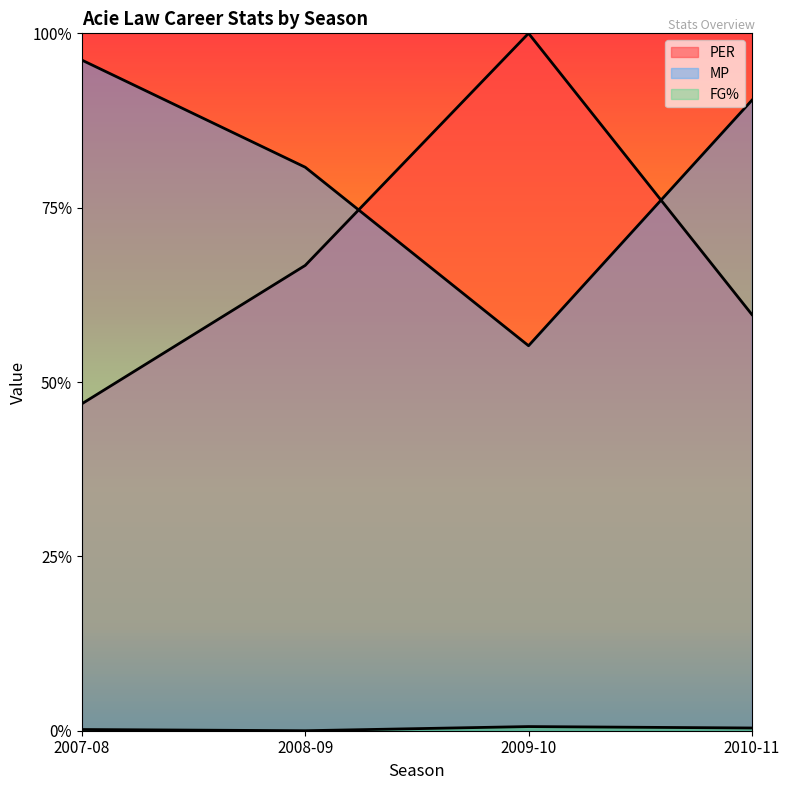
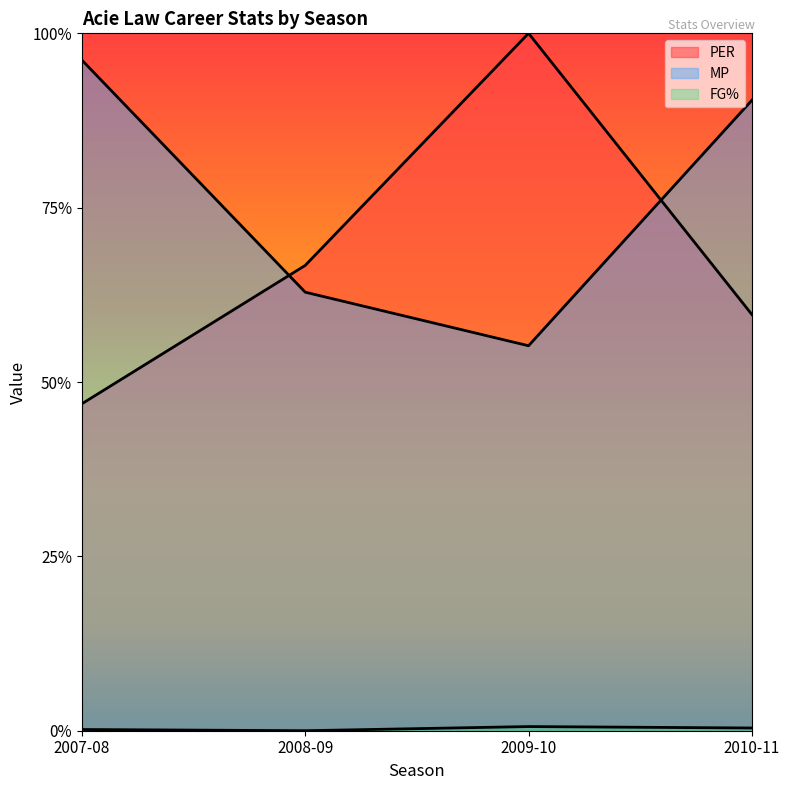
MP, 2008-09: 81% -> 63%
